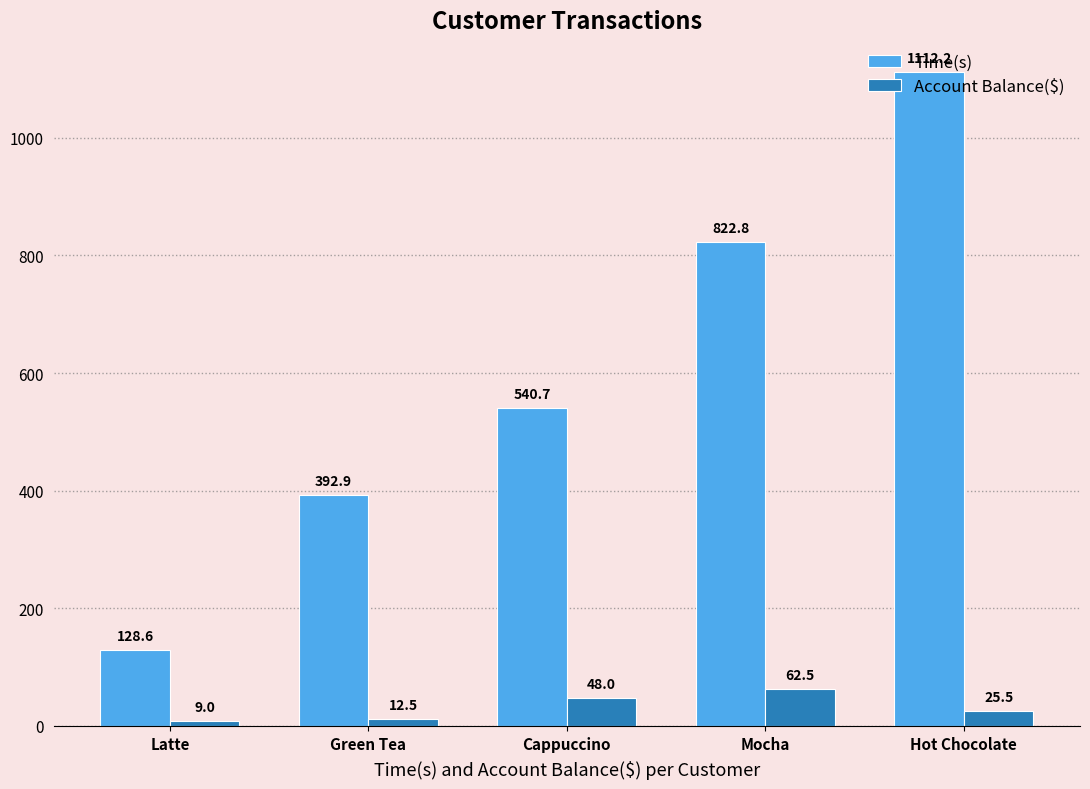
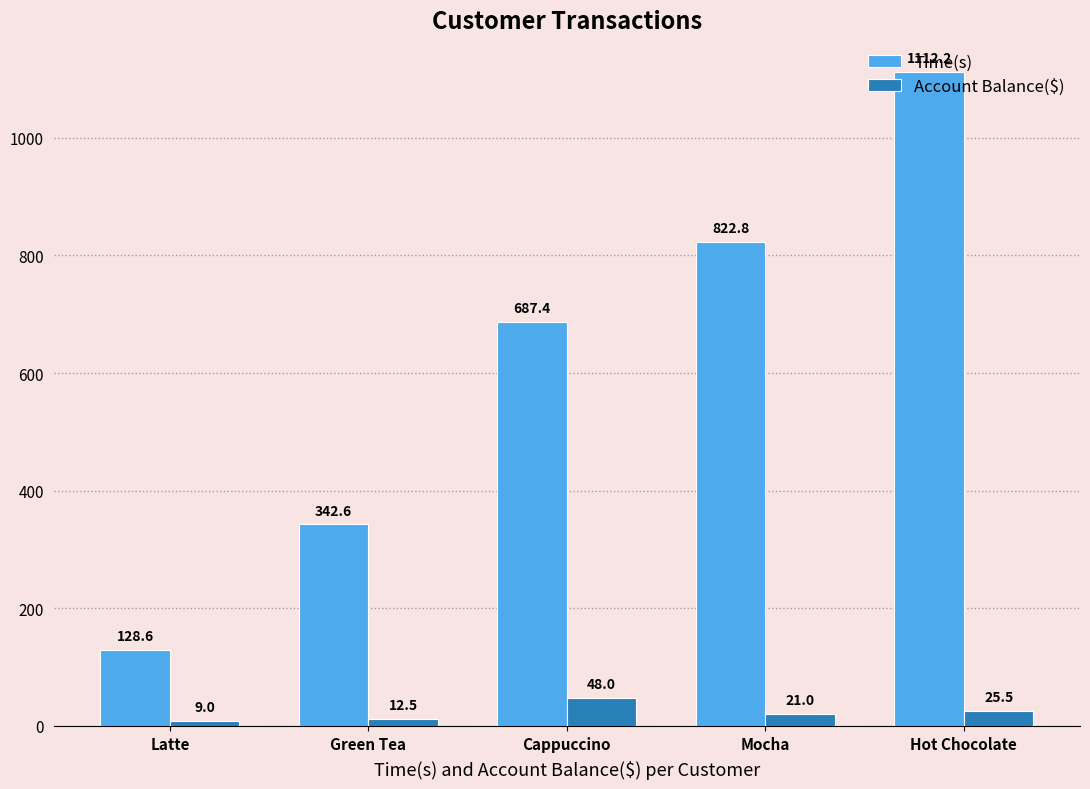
Time(s), Green Tea: 392.9 -> 342.6
Time(s), Cappuccino: 540.7 -> 687.4
Account Balance($), Mocha: 62.5 -> 21.0
